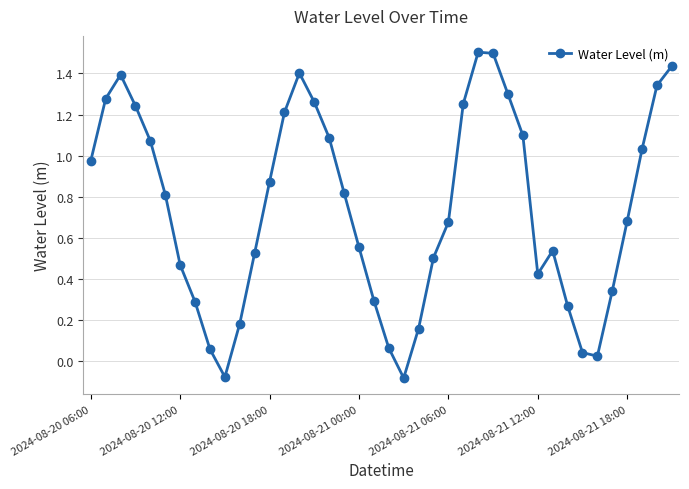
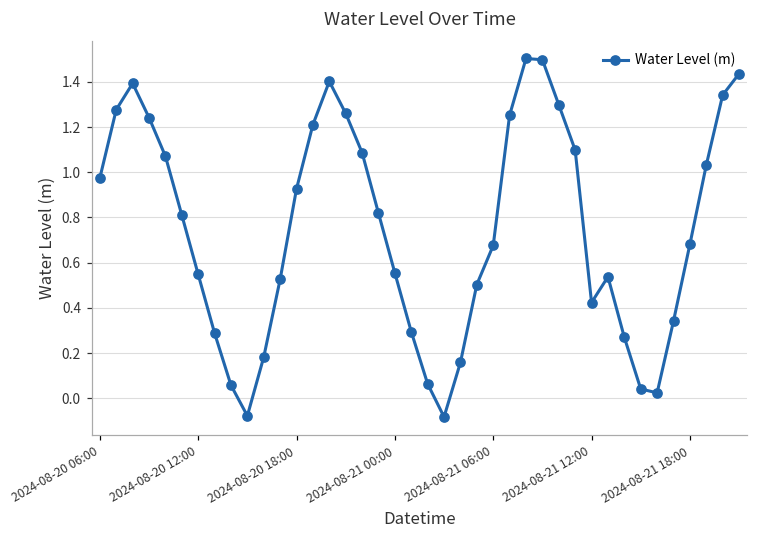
2024-08-20 12:00: 0.47 -> 0.55
2024-08-20 18:00: 0.87 -> 0.93
